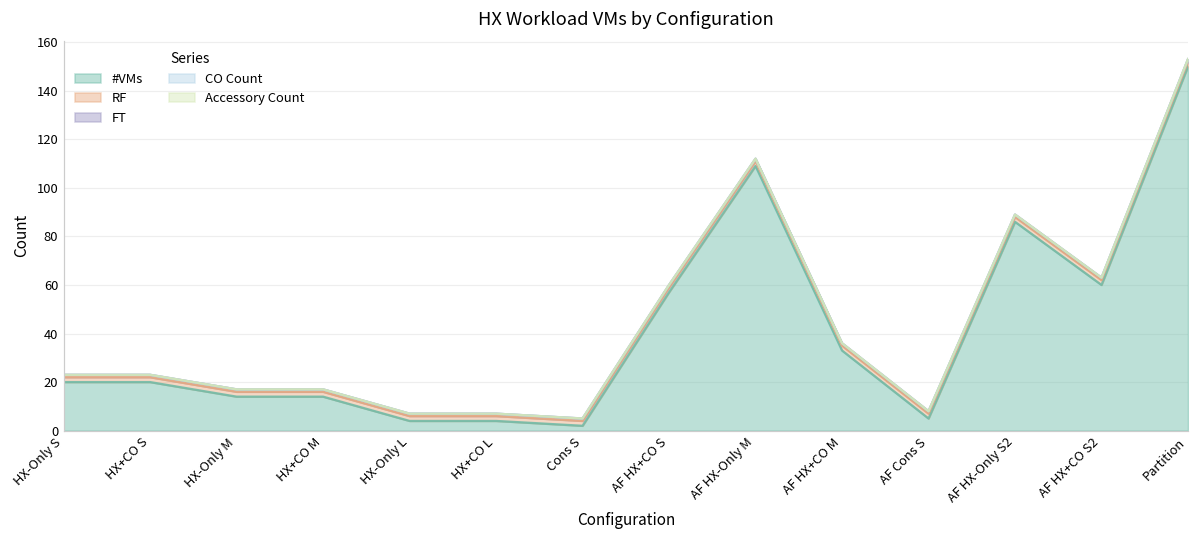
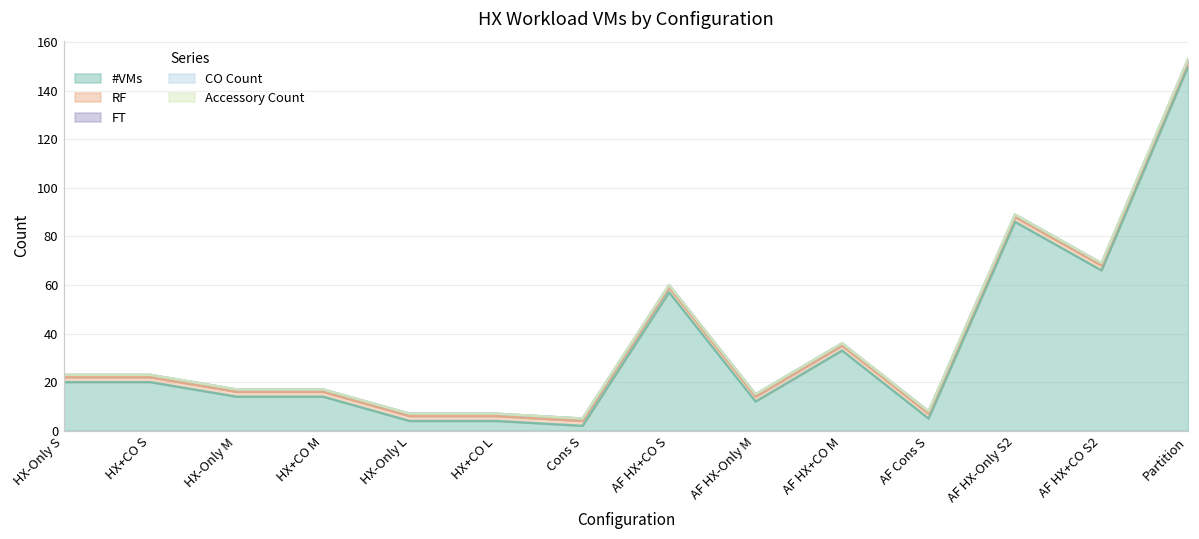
#VMs, AF HX-Only M: 109 -> 12
#VMs, AF HX+CO S2: 60 -> 66
